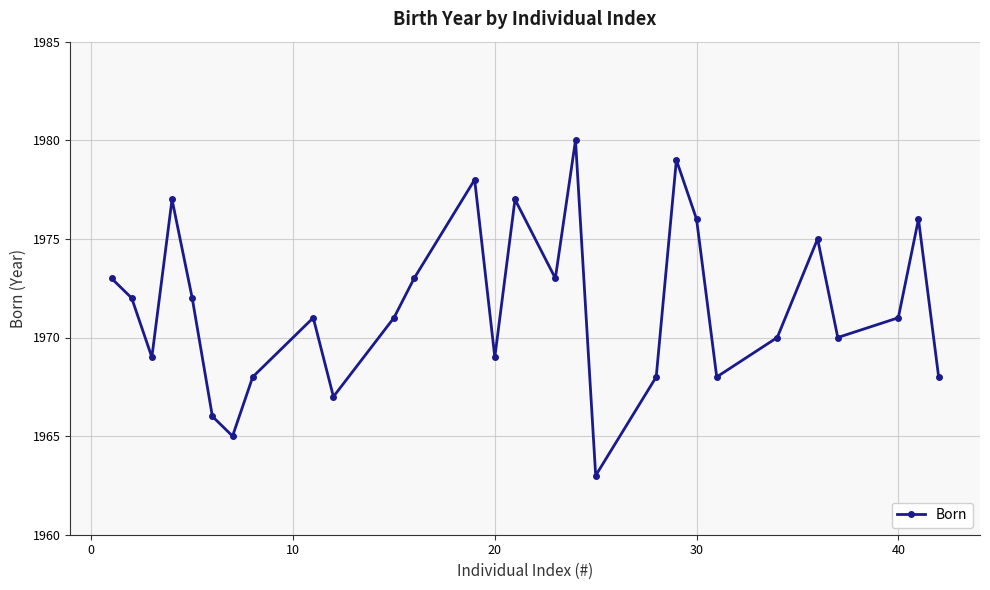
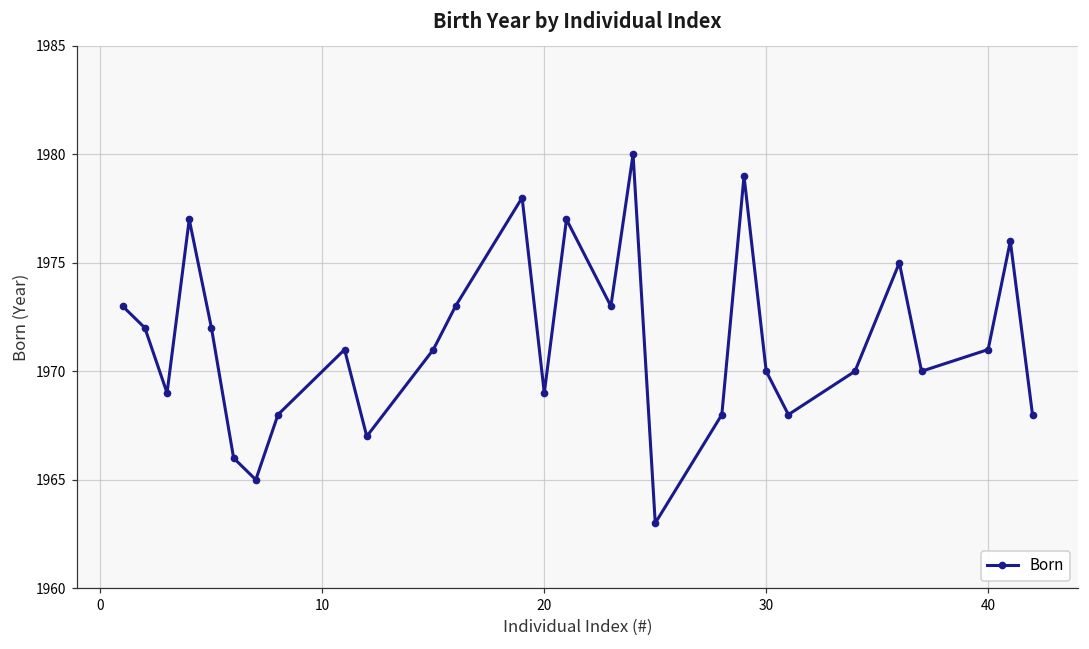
30: 1976 -> 1970
